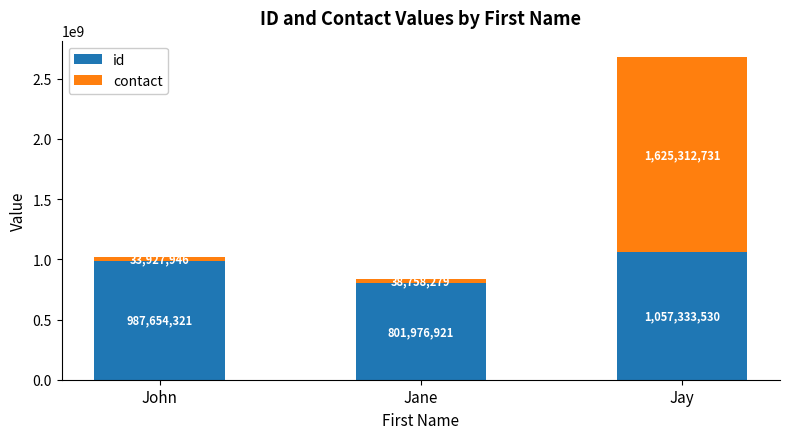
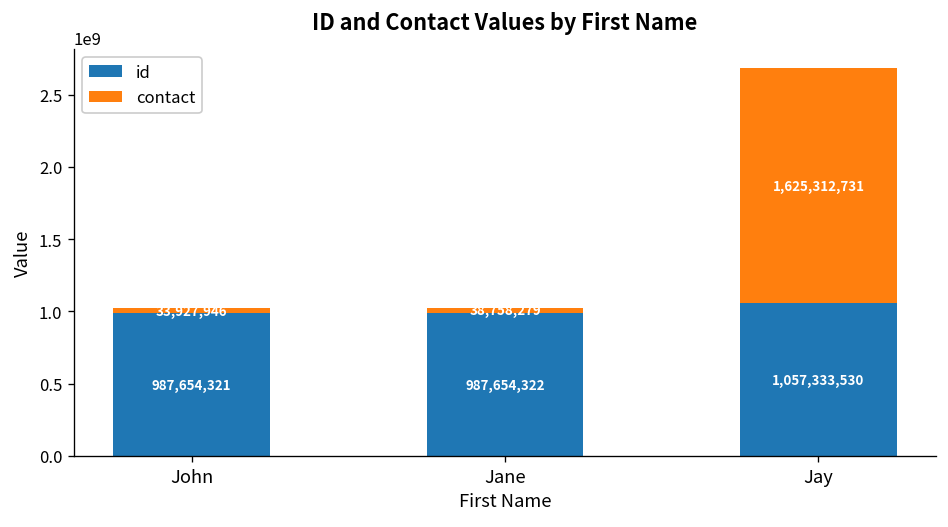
id, Jane: 801,976,921 -> 987,654,322
